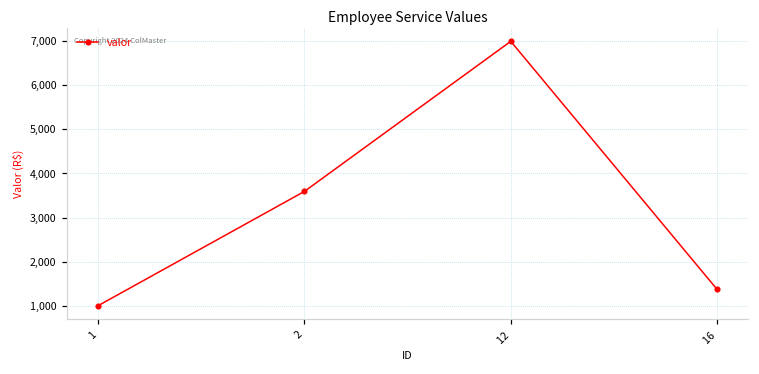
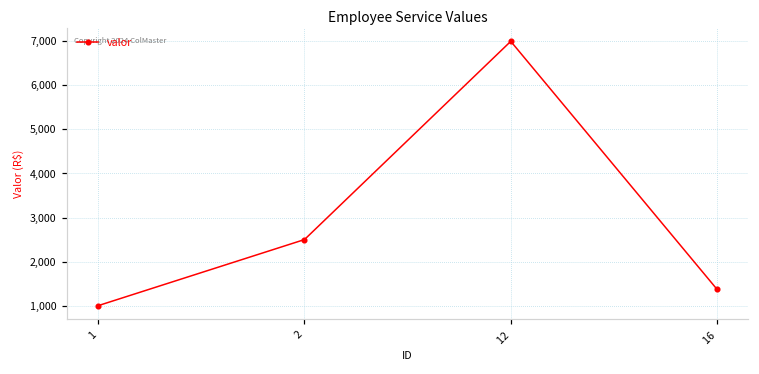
2: 3,600 -> 2,500
